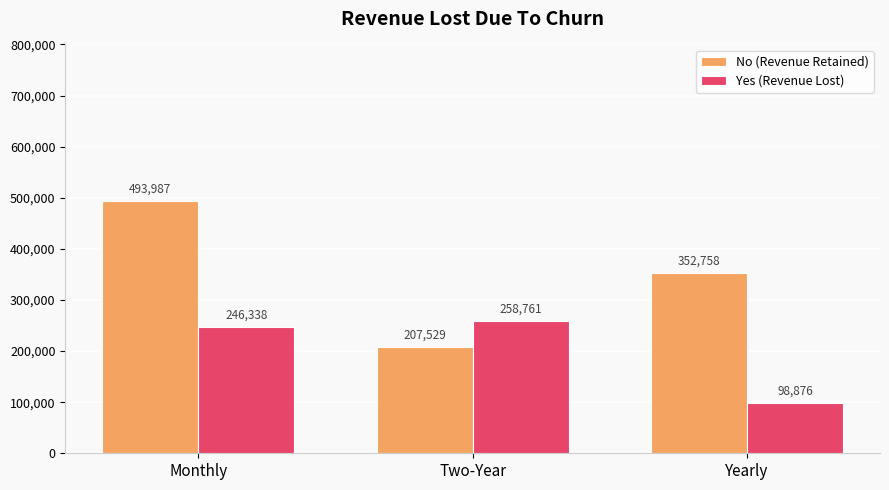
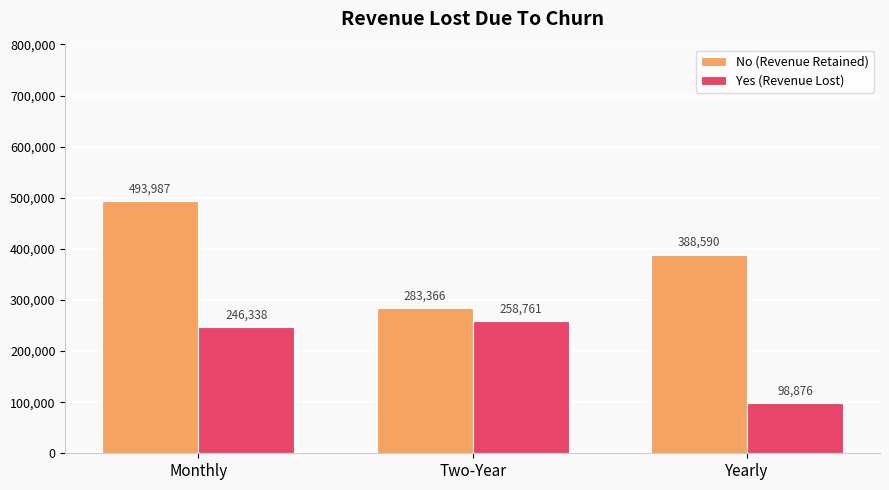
No (Revenue Retained), Two-Year: 207,529 -> 283,366
No (Revenue Retained), Yearly: 352,758 -> 388,590
